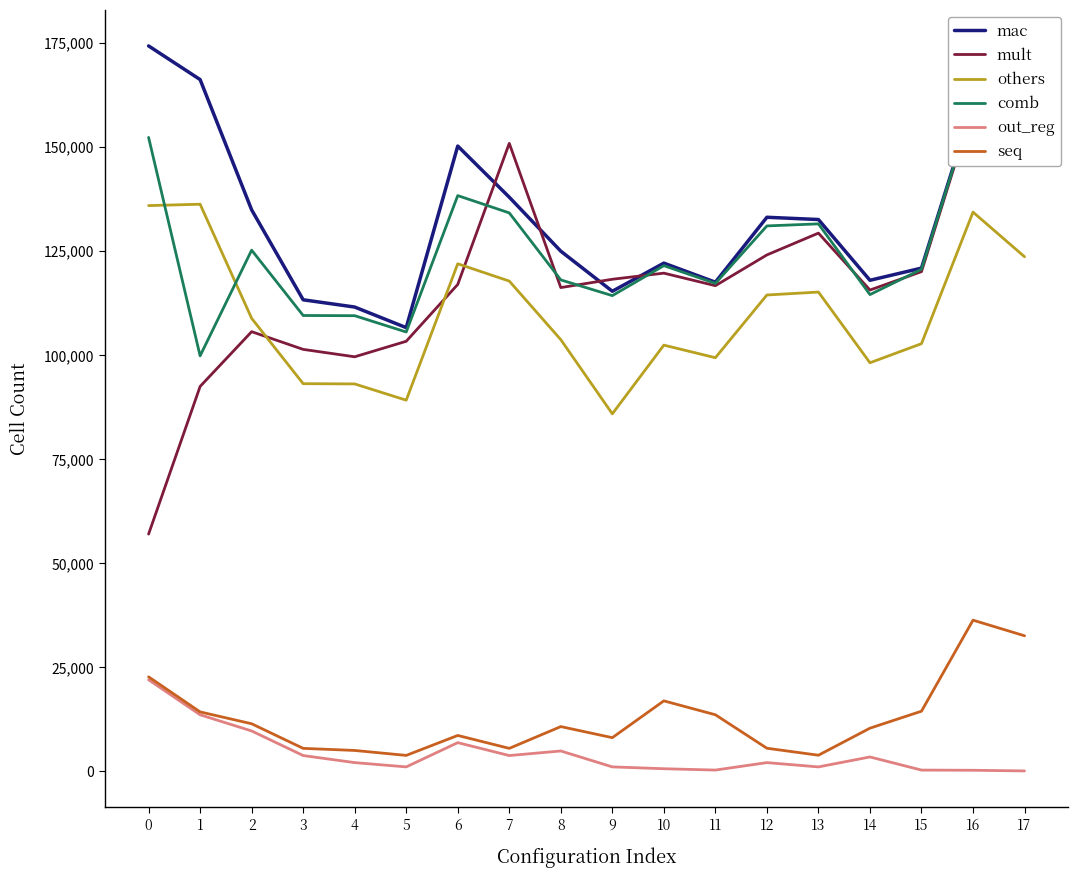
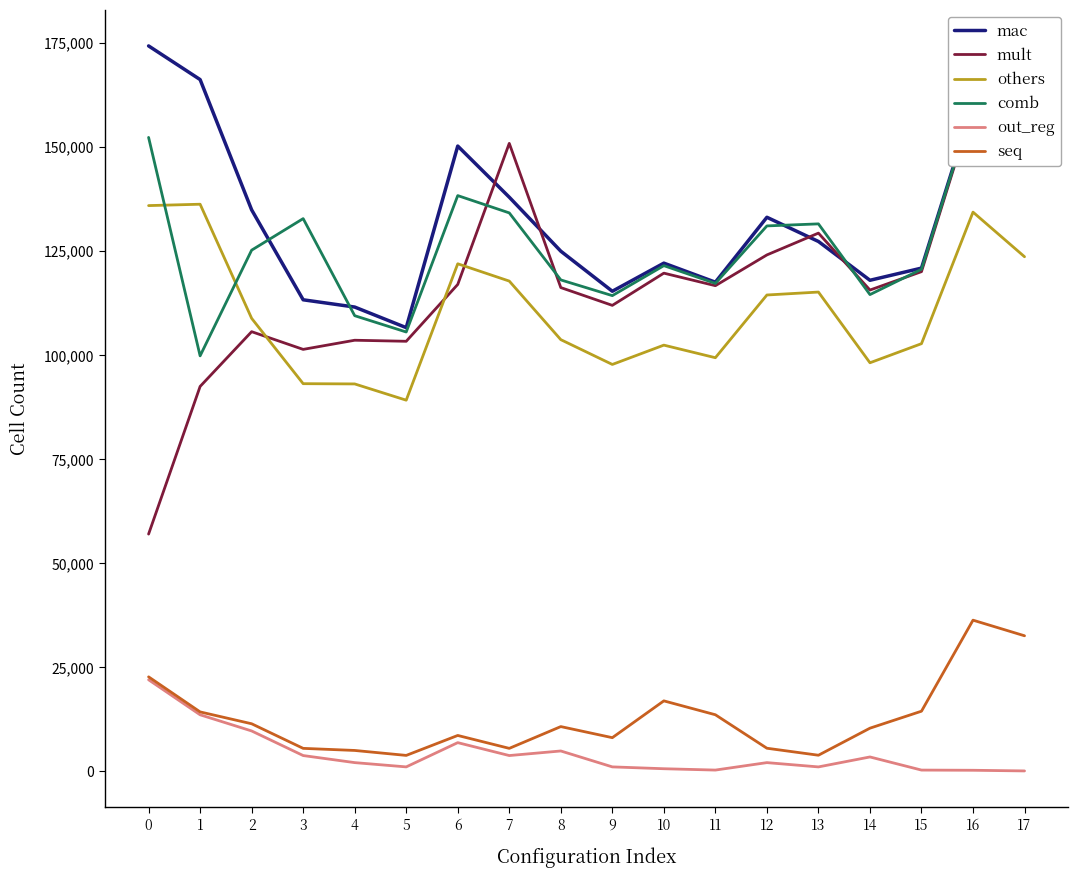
comb, 3: 109,000 -> 133,000
mult, 4: 100,000 -> 104,000
mult, 9: 118,000 -> 112,000
others, 9: 86,000 -> 98,000
mac, 13: 133,000 -> 127,000
